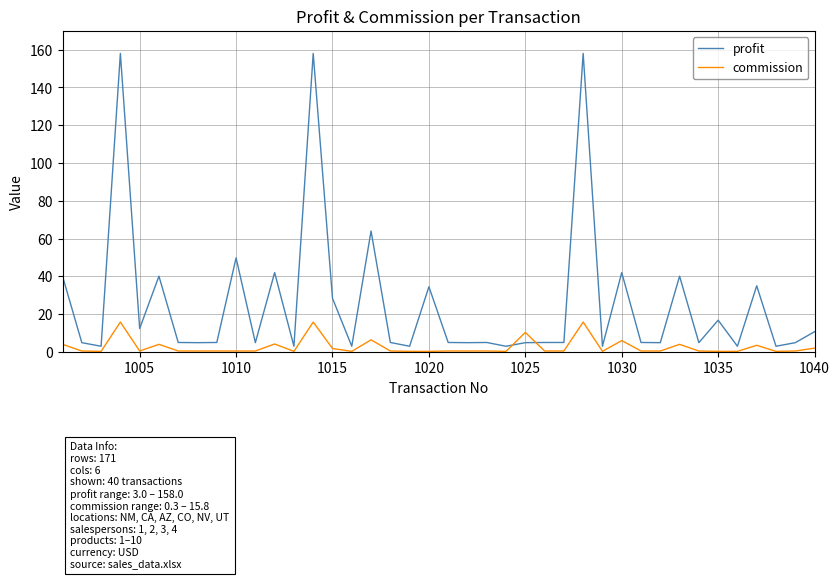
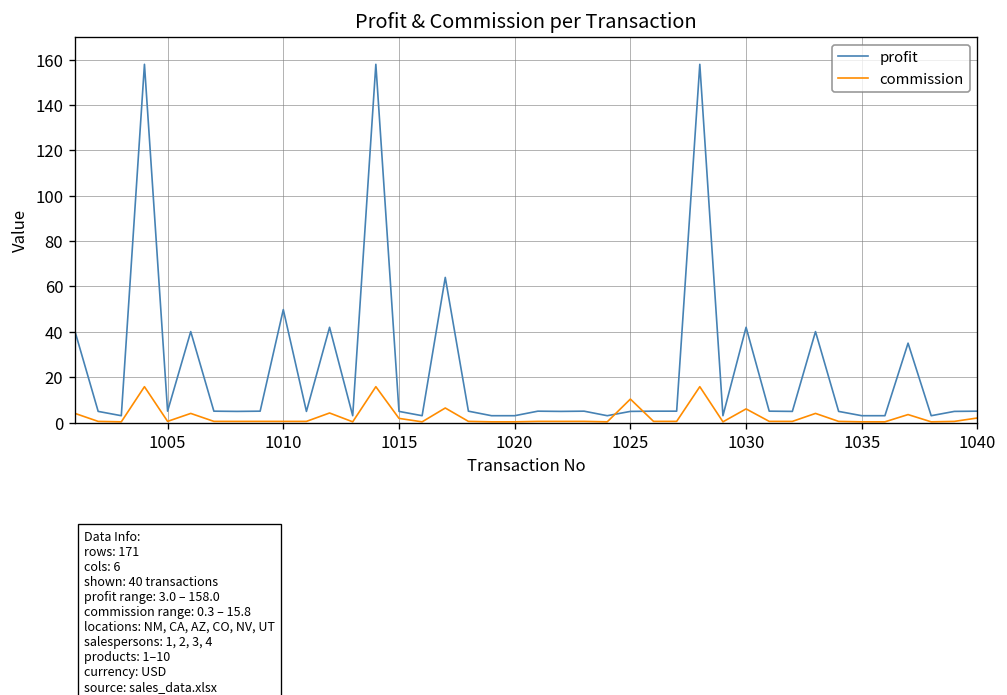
profit, 1005: 12 -> 5
profit, 1015: 28 -> 5
profit, 1020: 35 -> 3
profit, 1035: 17 -> 3
profit, 1040: 11 -> 5
